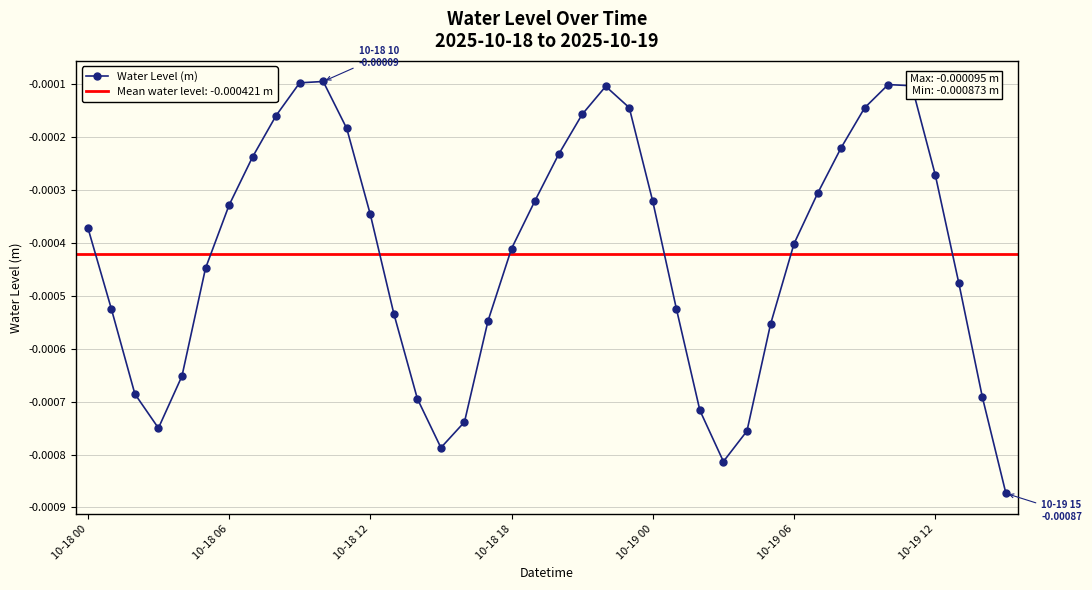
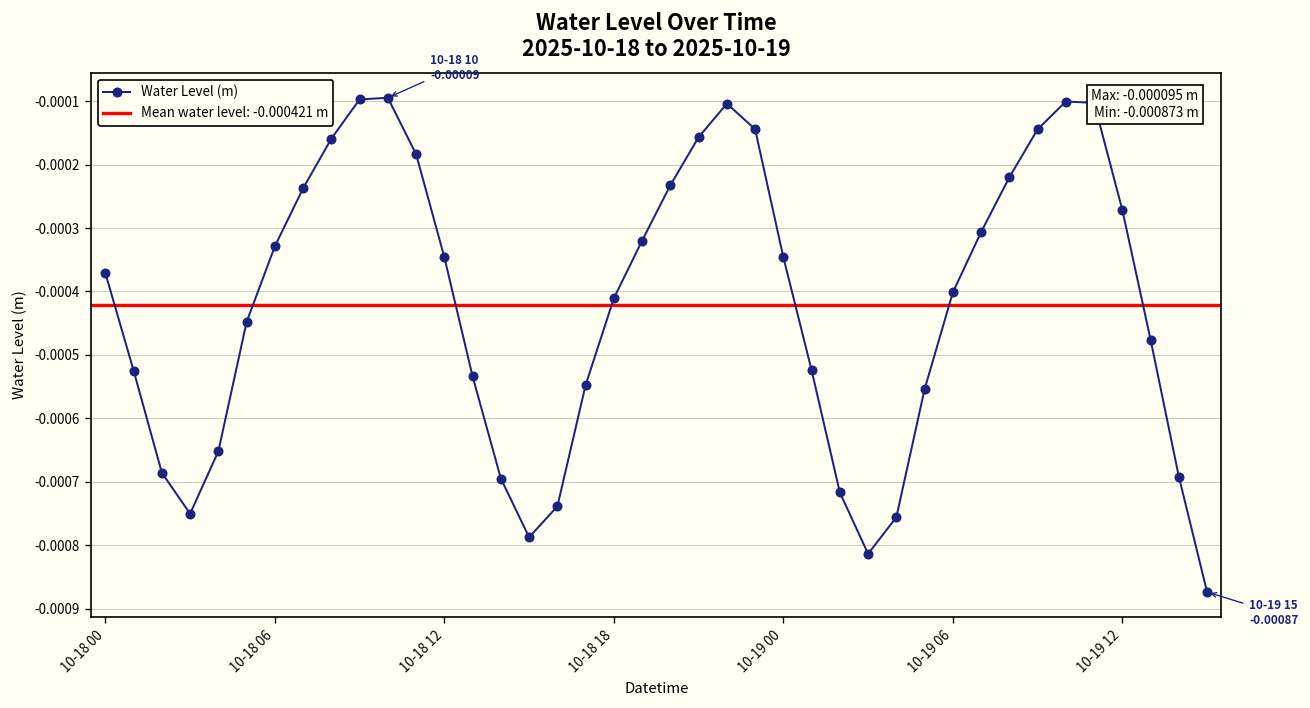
10-19 00: -0.00032 -> -0.00035
